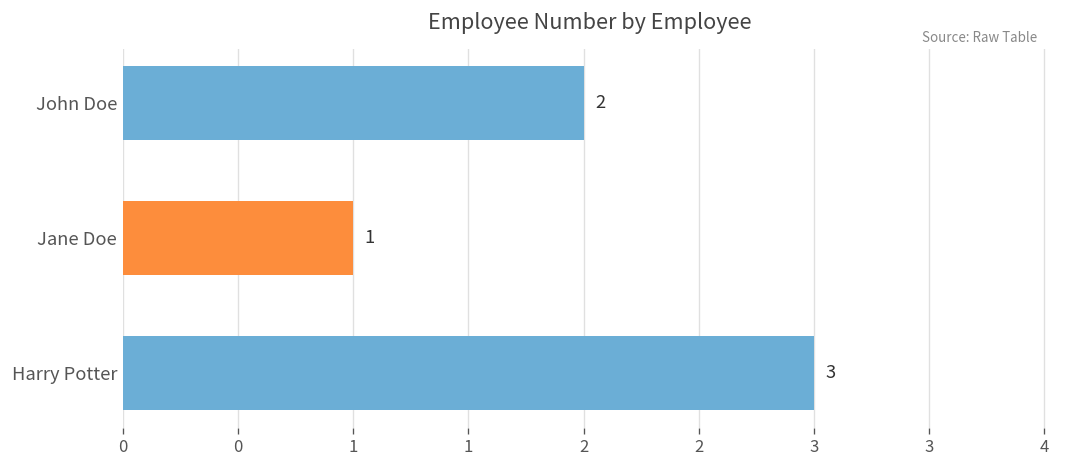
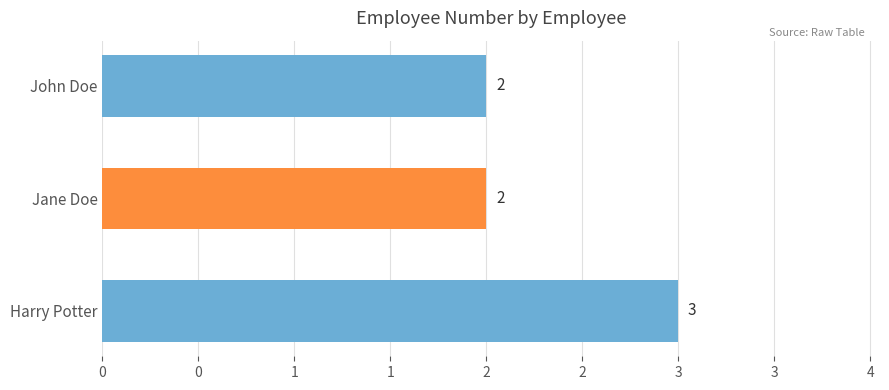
Jane Doe: 1 -> 2
